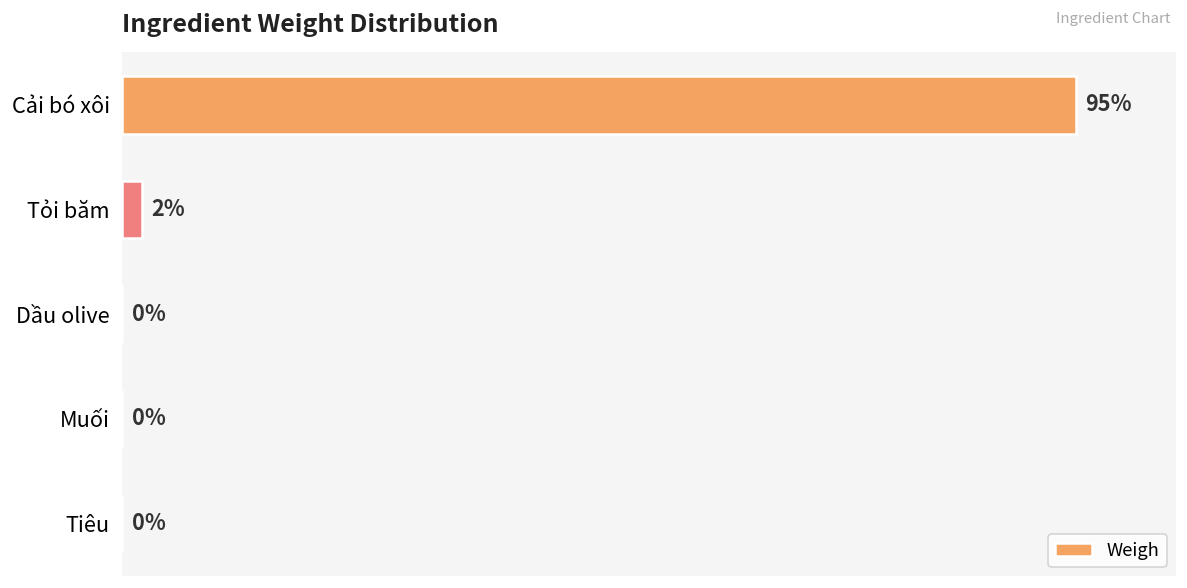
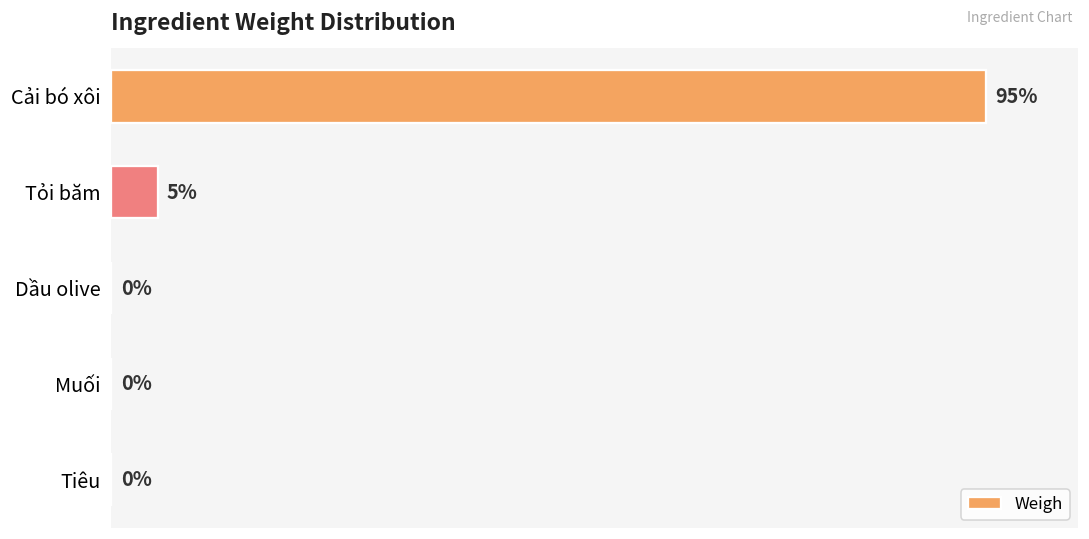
Tỏi băm: 2% -> 5%
